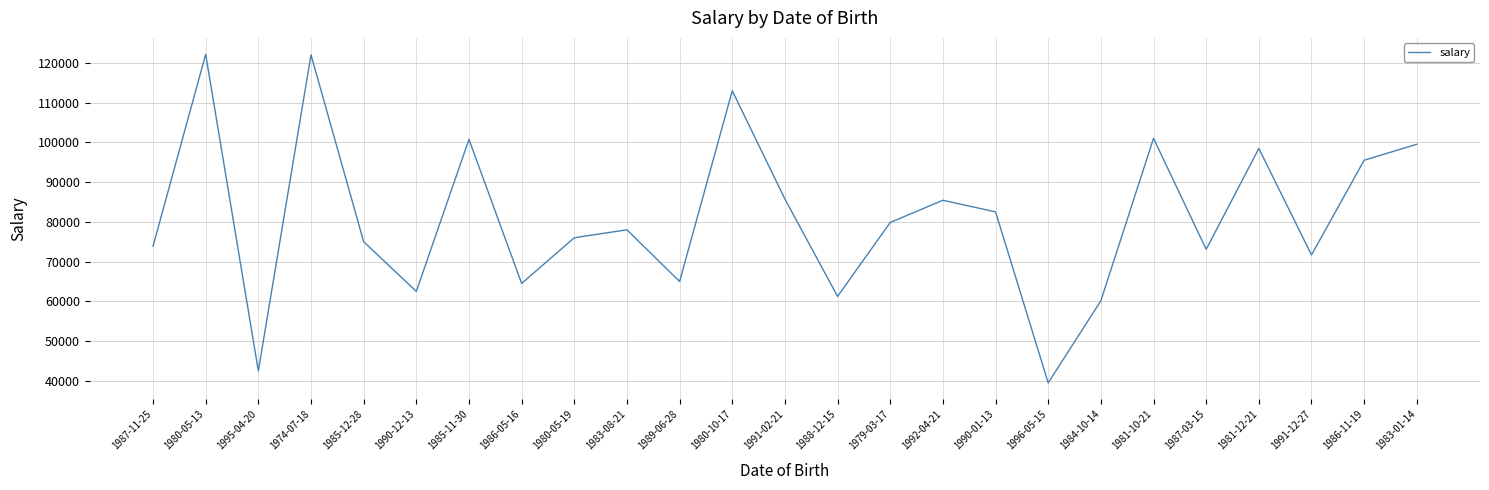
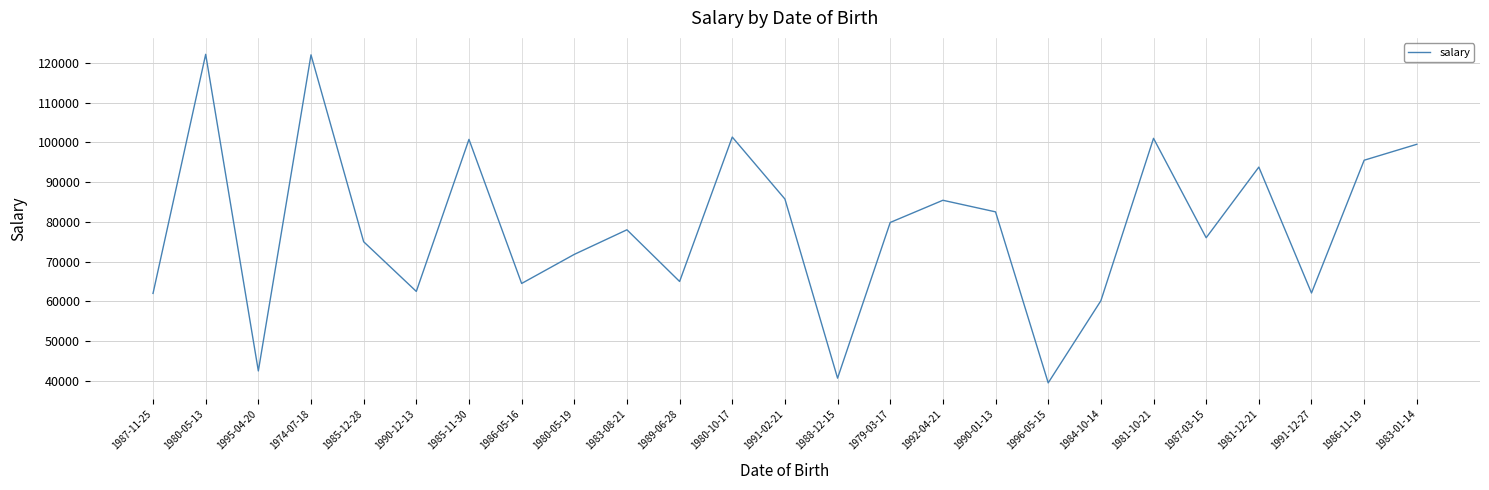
1987-11-25: 74000 -> 62000
1980-05-19: 76000 -> 72000
1980-10-17: 113000 -> 101000
1988-12-15: 61000 -> 41000
1987-03-15: 73000 -> 76000
1981-12-21: 98000 -> 94000
1991-12-27: 72000 -> 62000
